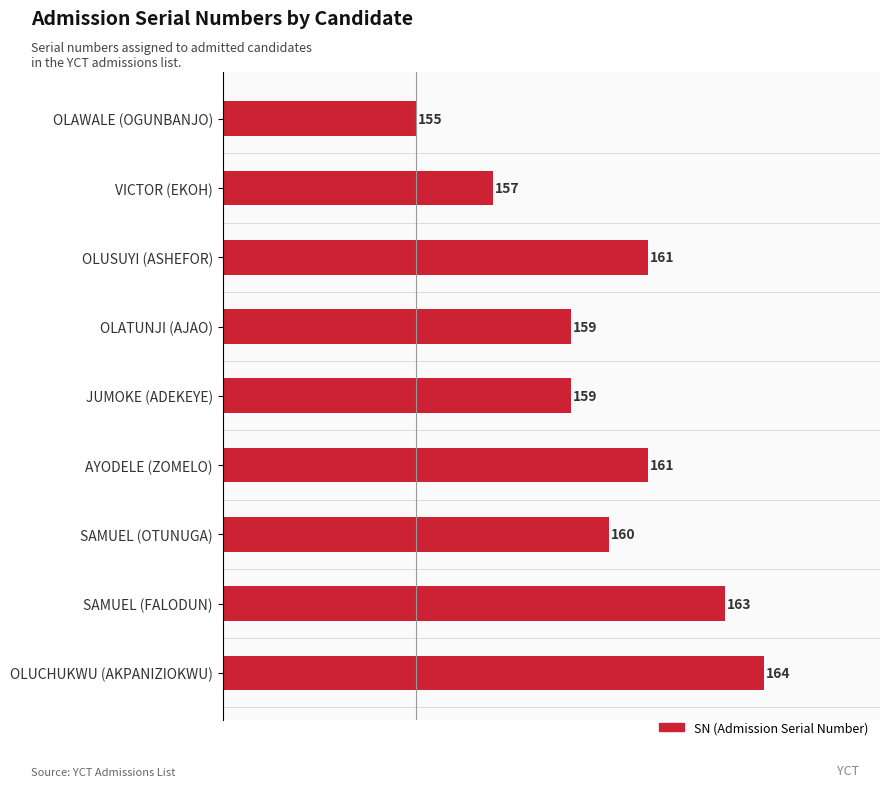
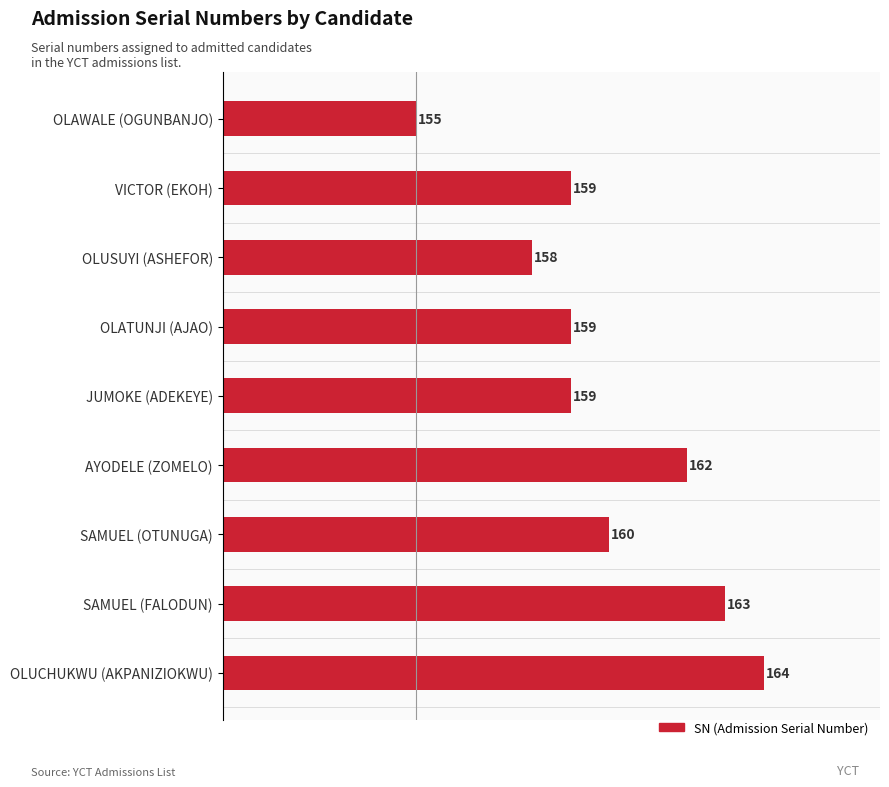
VICTOR (EKOH): 157 -> 159
OLUSUYI (ASHEFOR): 161 -> 158
AYODELE (ZOMELO): 161 -> 162
